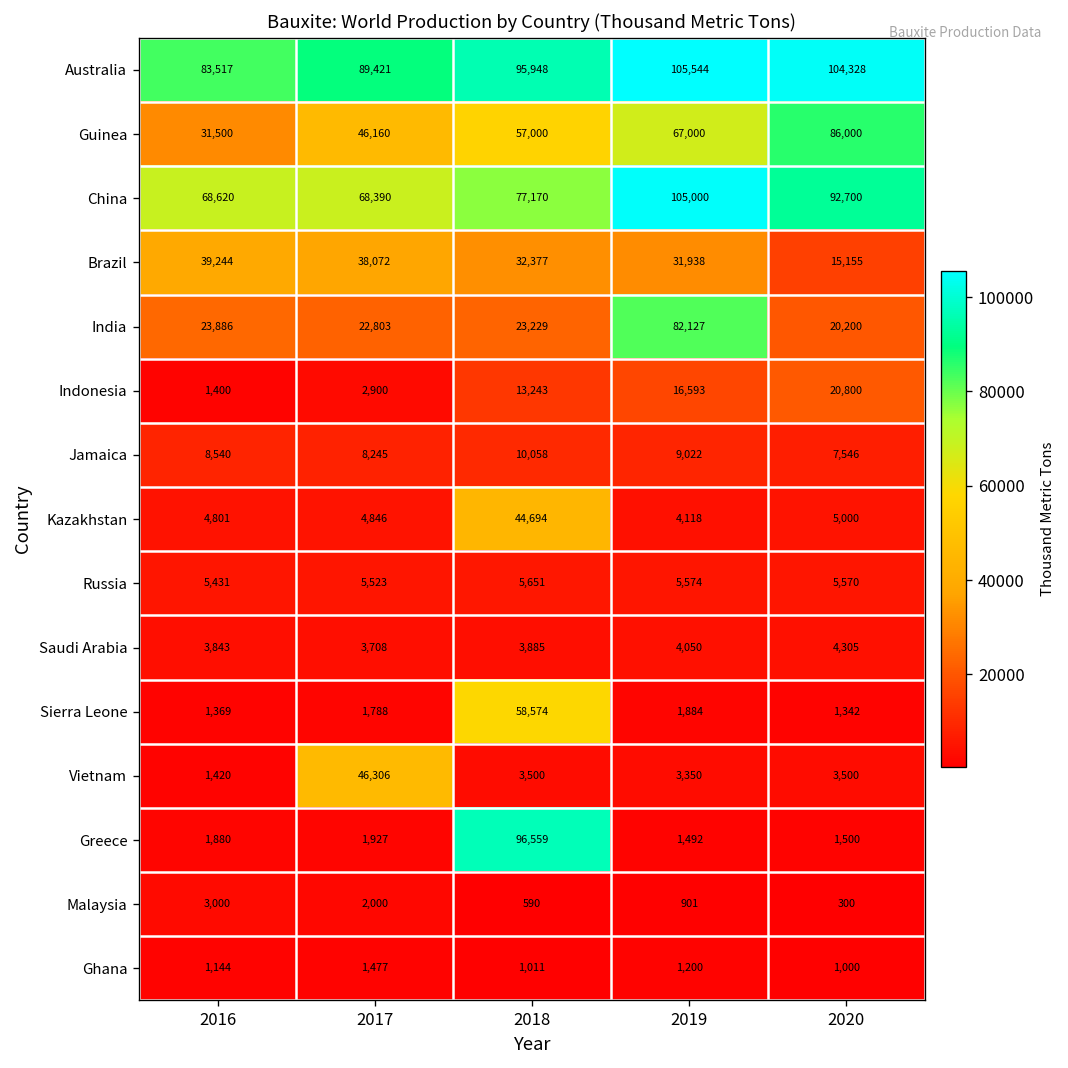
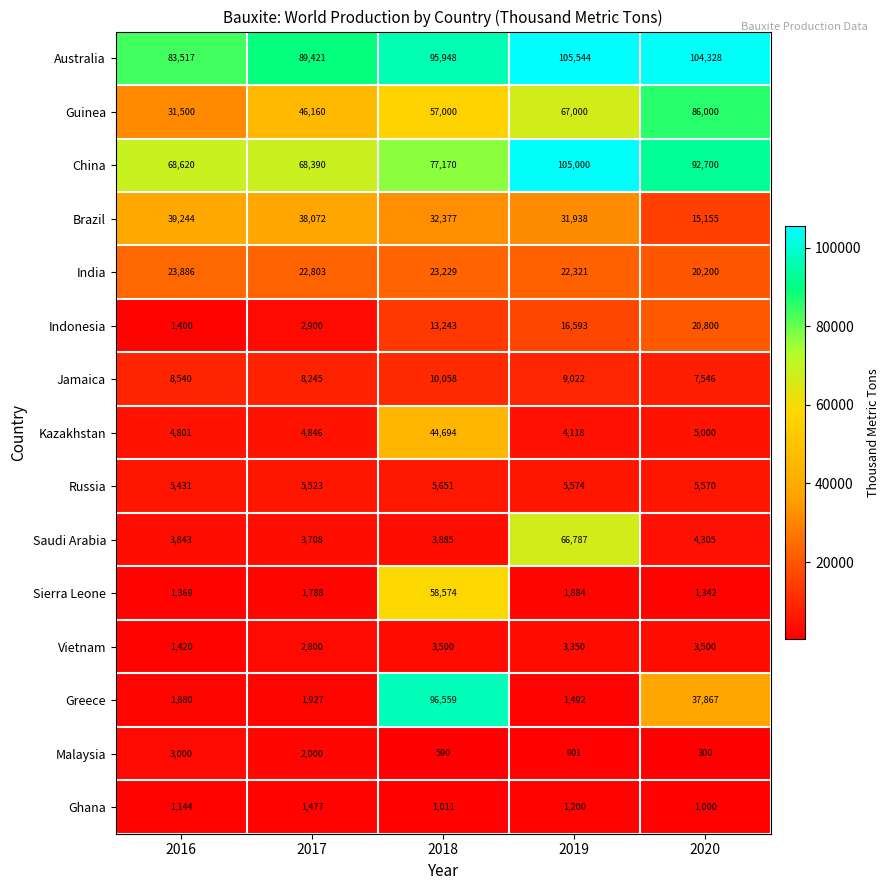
India, 2019: 82,127 -> 22,321
Saudi Arabia, 2019: 4,050 -> 66,787
Vietnam, 2017: 46,306 -> 2,800
Greece, 2020: 1,500 -> 37,867
